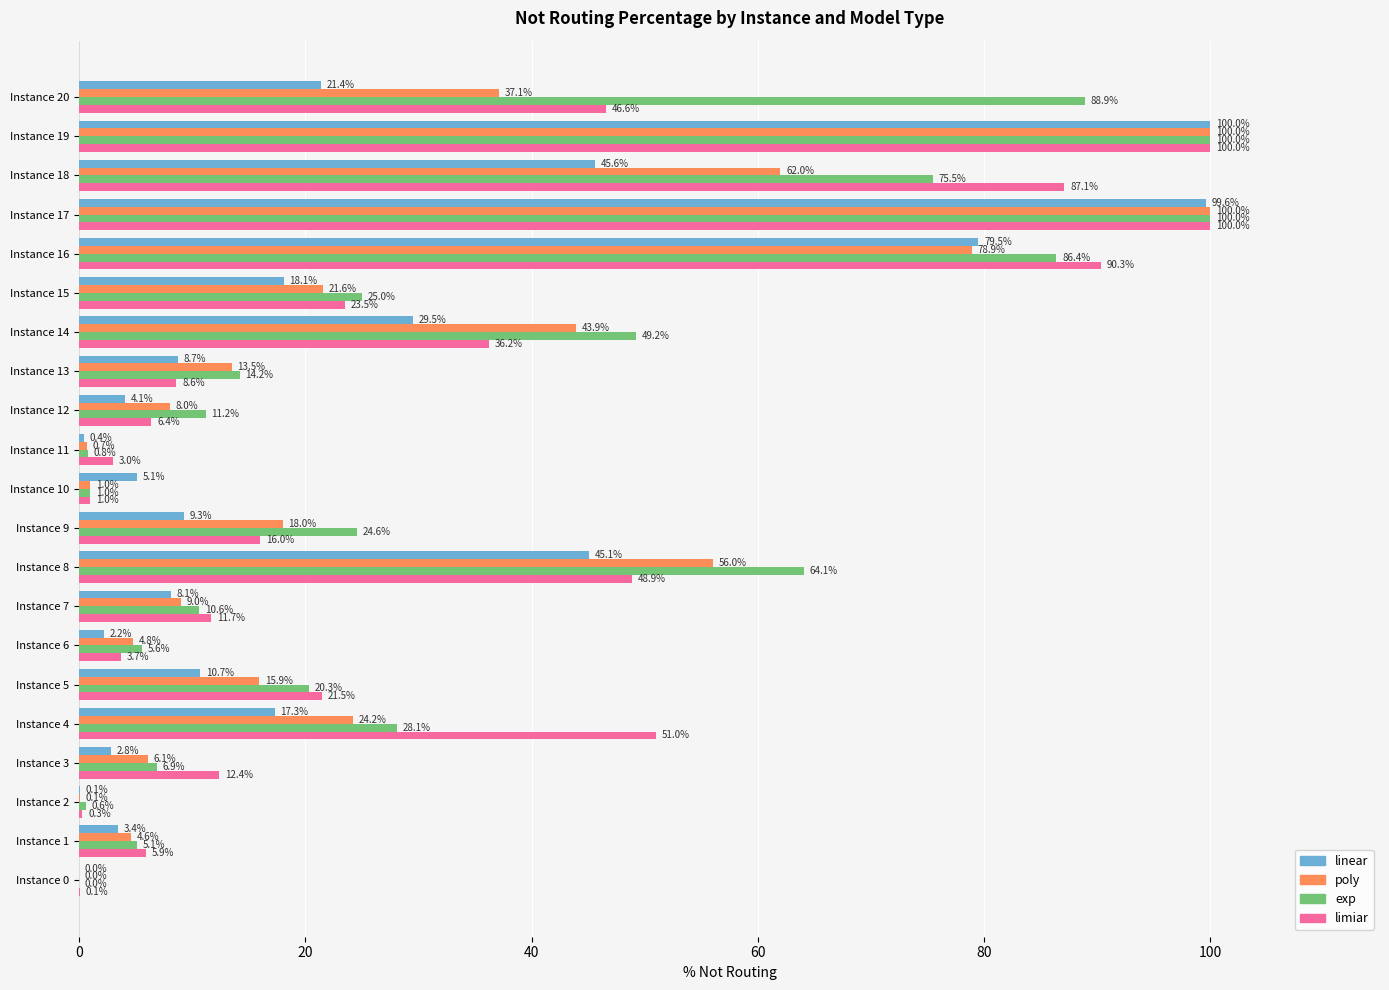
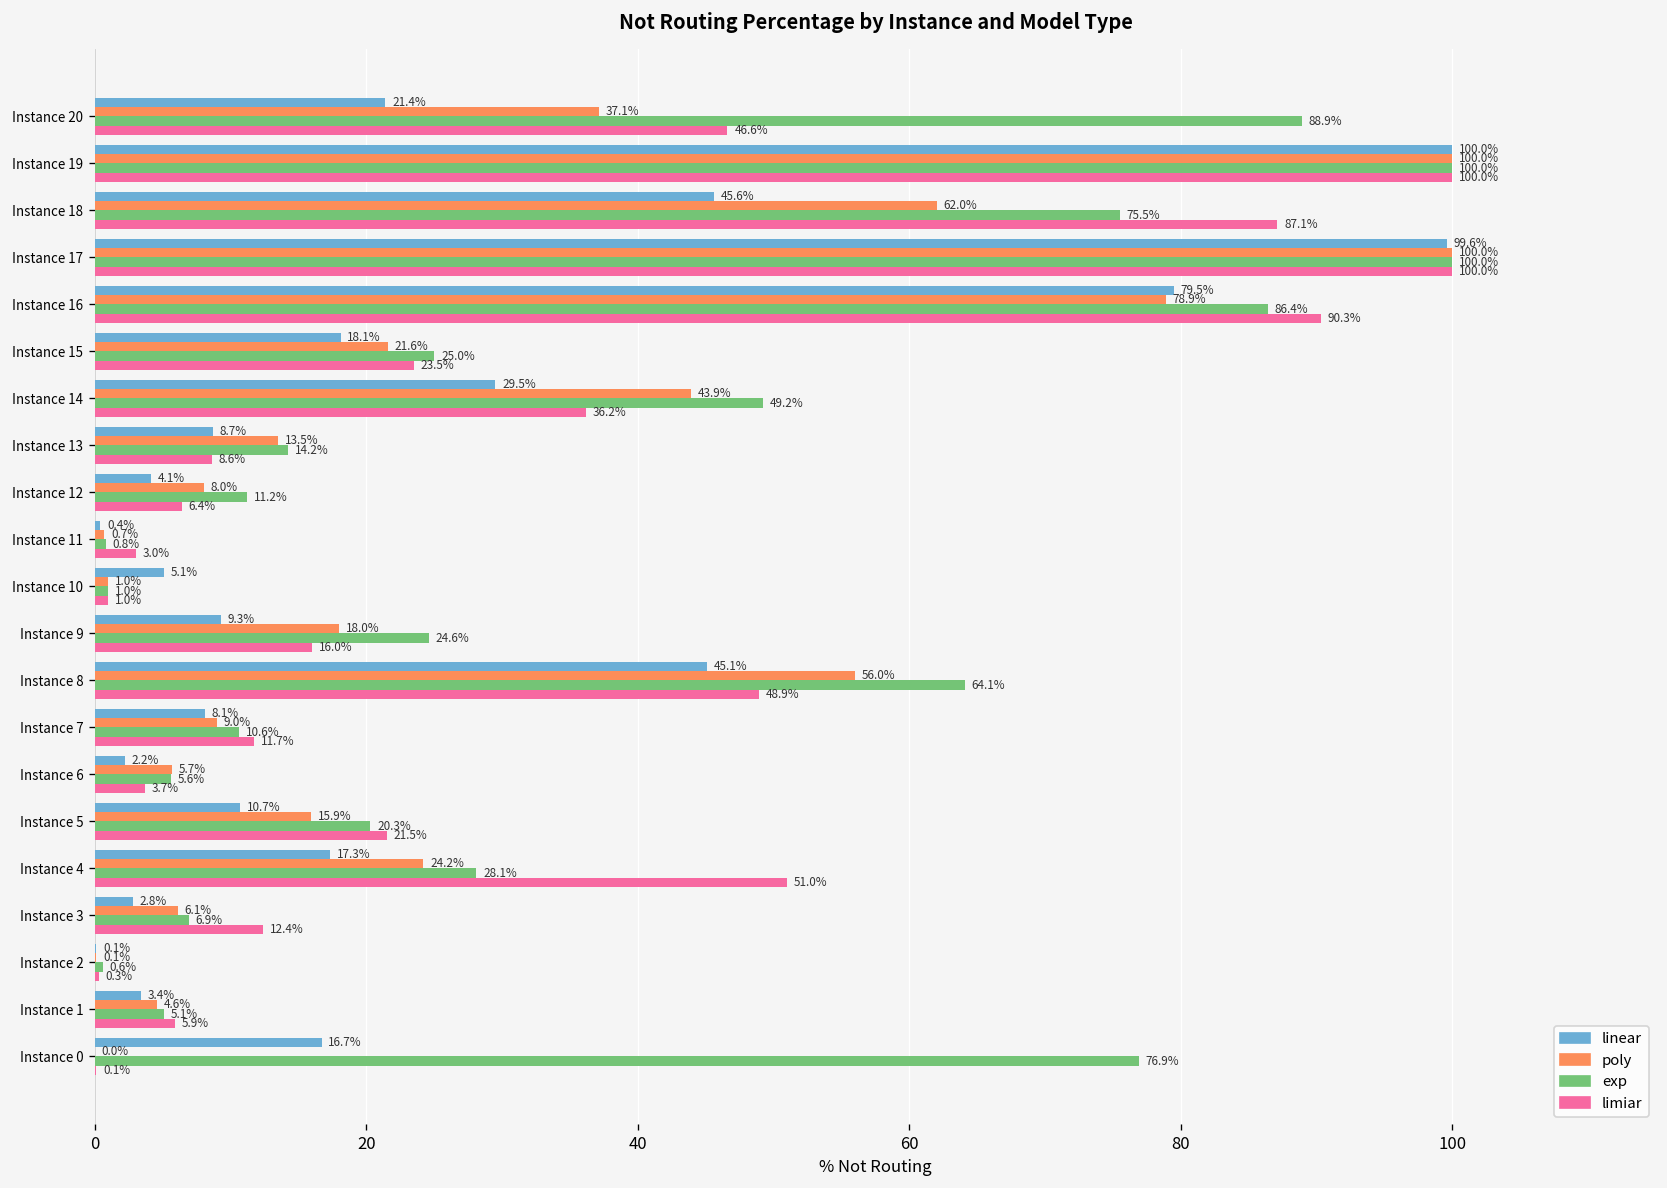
poly, Instance 6: 4.8% -> 5.7%
linear, Instance 0: 0.0% -> 16.7%
exp, Instance 0: 0.0% -> 76.9%
